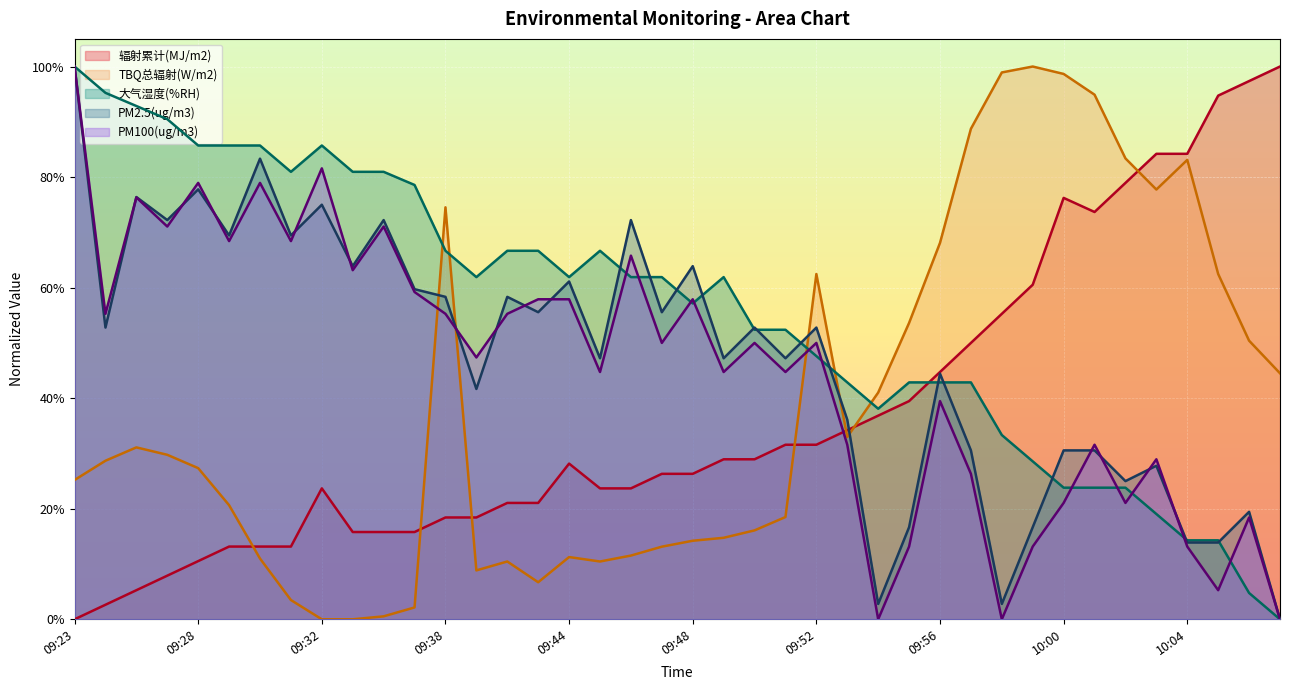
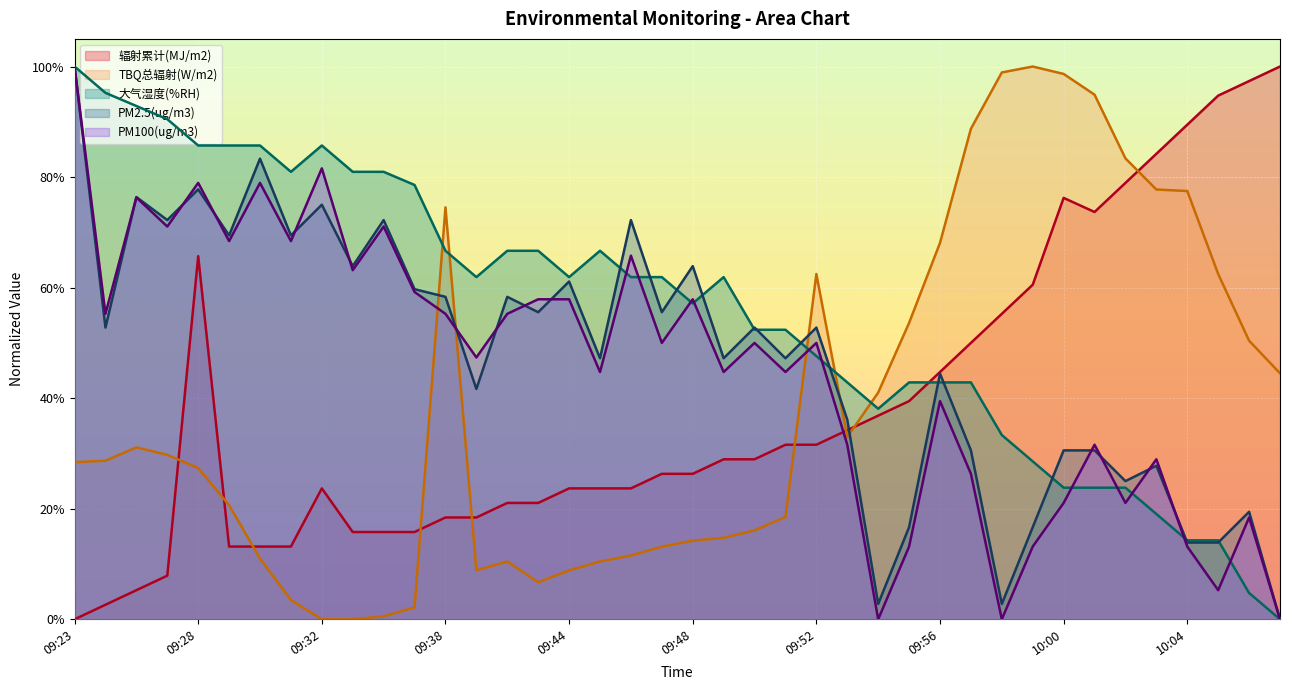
TBQ总辐射(W/m2), 09:23: 25% -> 28%
辐射累计(MJ/m2), 09:28: 11% -> 66%
辐射累计(MJ/m2), 09:44: 28% -> 24%
TBQ总辐射(W/m2), 09:44: 11% -> 9%
辐射累计(MJ/m2), 10:04: 84% -> 89%
TBQ总辐射(W/m2), 10:04: 83% -> 77%
